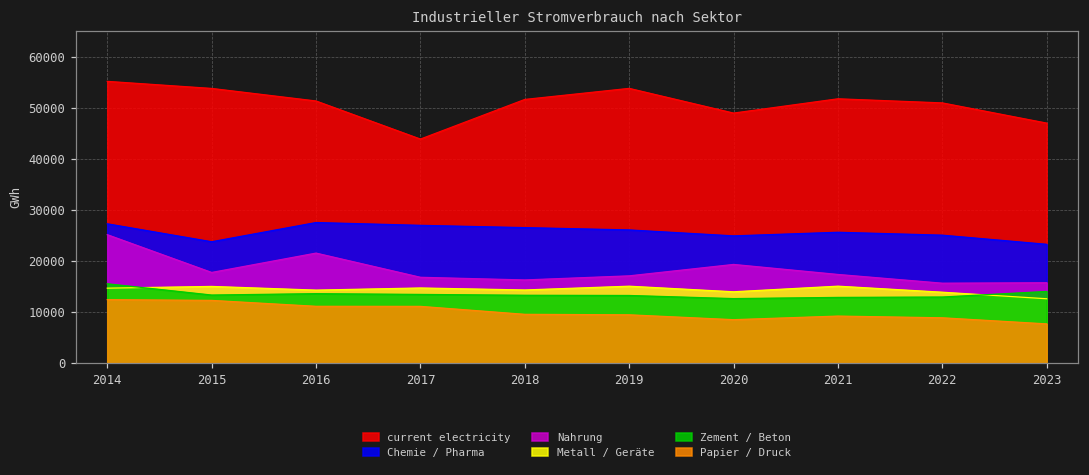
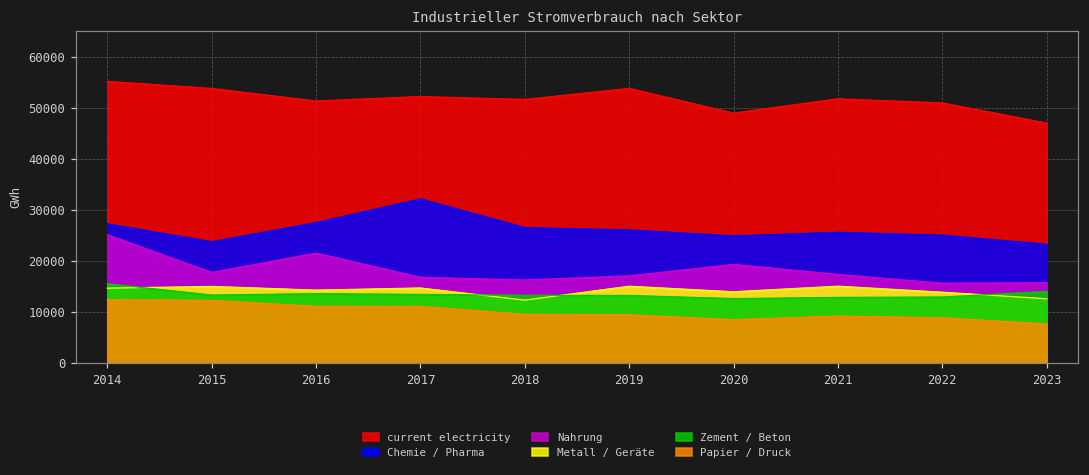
current electricity, 2017: 44000 -> 52000
Chemie / Pharma, 2017: 27000 -> 32000
Metall / Geräte, 2018: 14000 -> 12000
